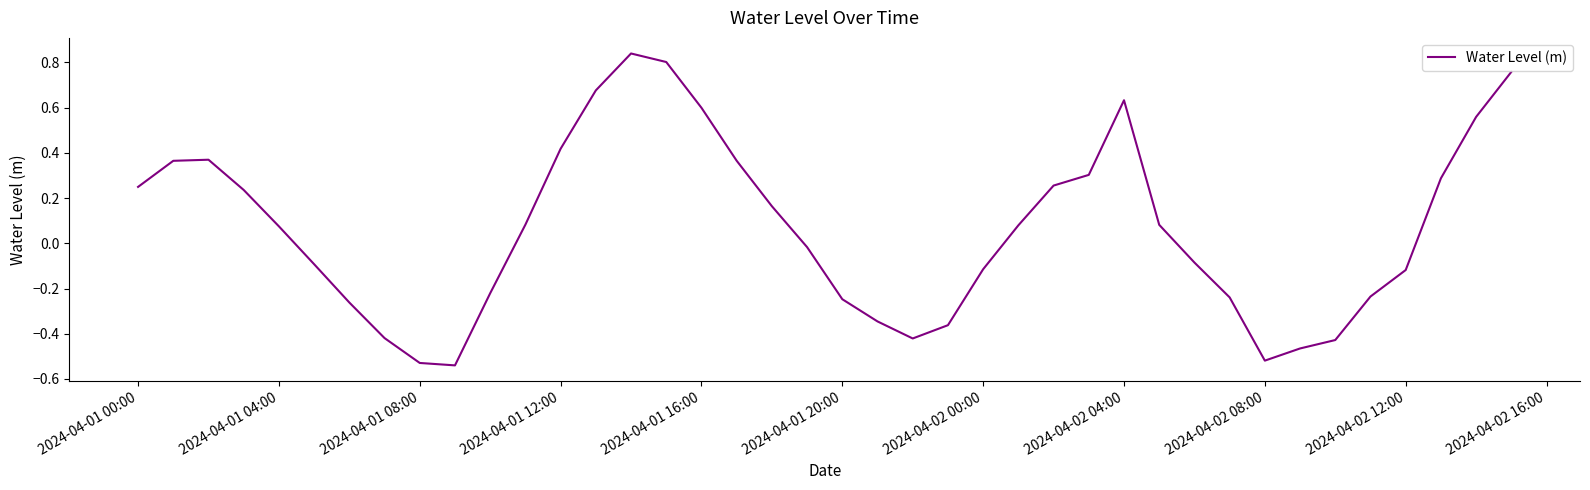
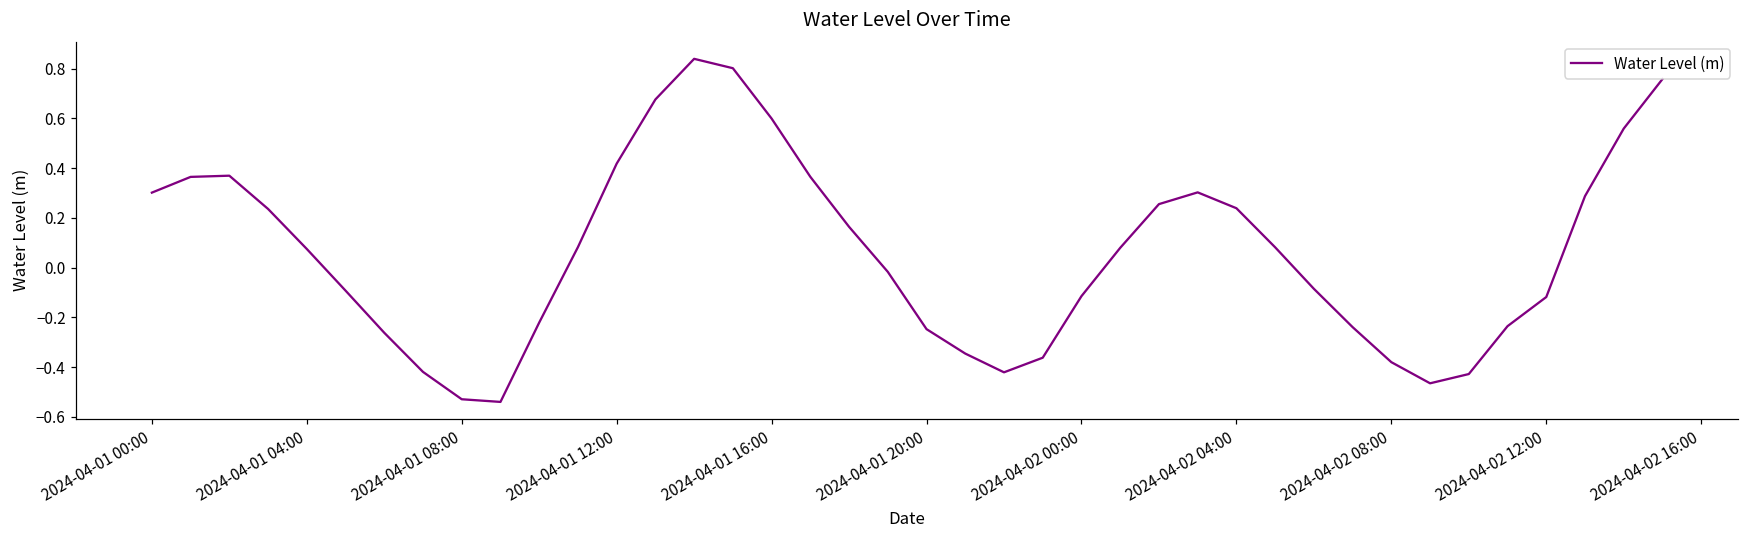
2024-04-01 00:00: 0.25 -> 0.30
2024-04-02 04:00: 0.63 -> 0.24
2024-04-02 08:00: -0.52 -> -0.38
